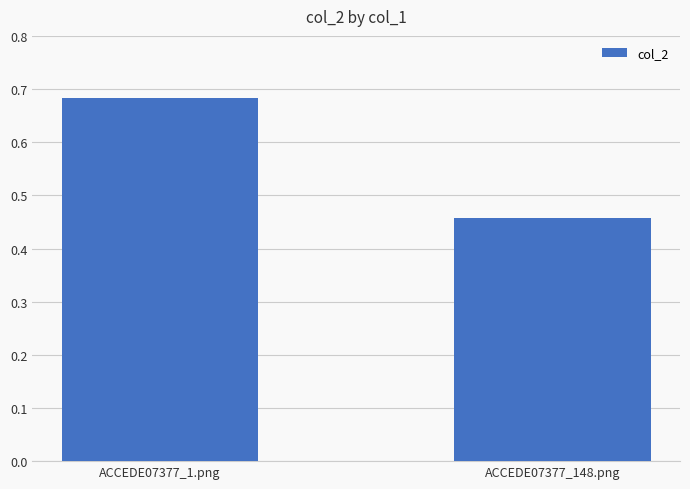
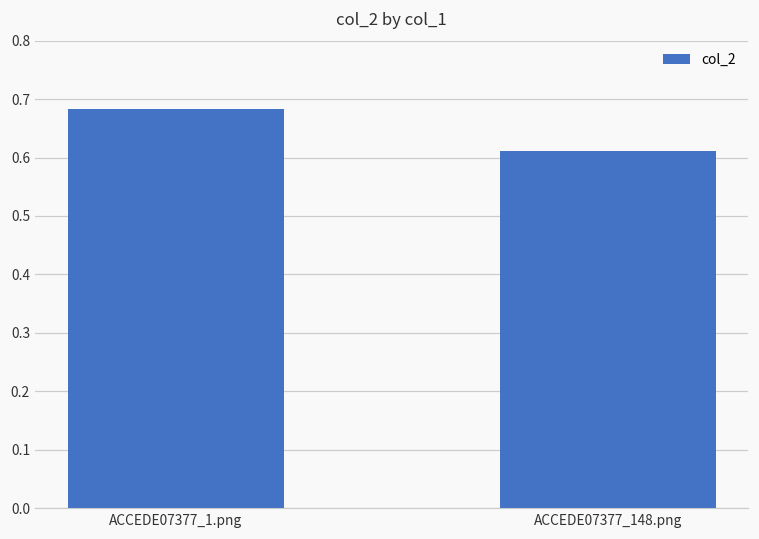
ACCEDE07377_148.png: 0.46 -> 0.61
